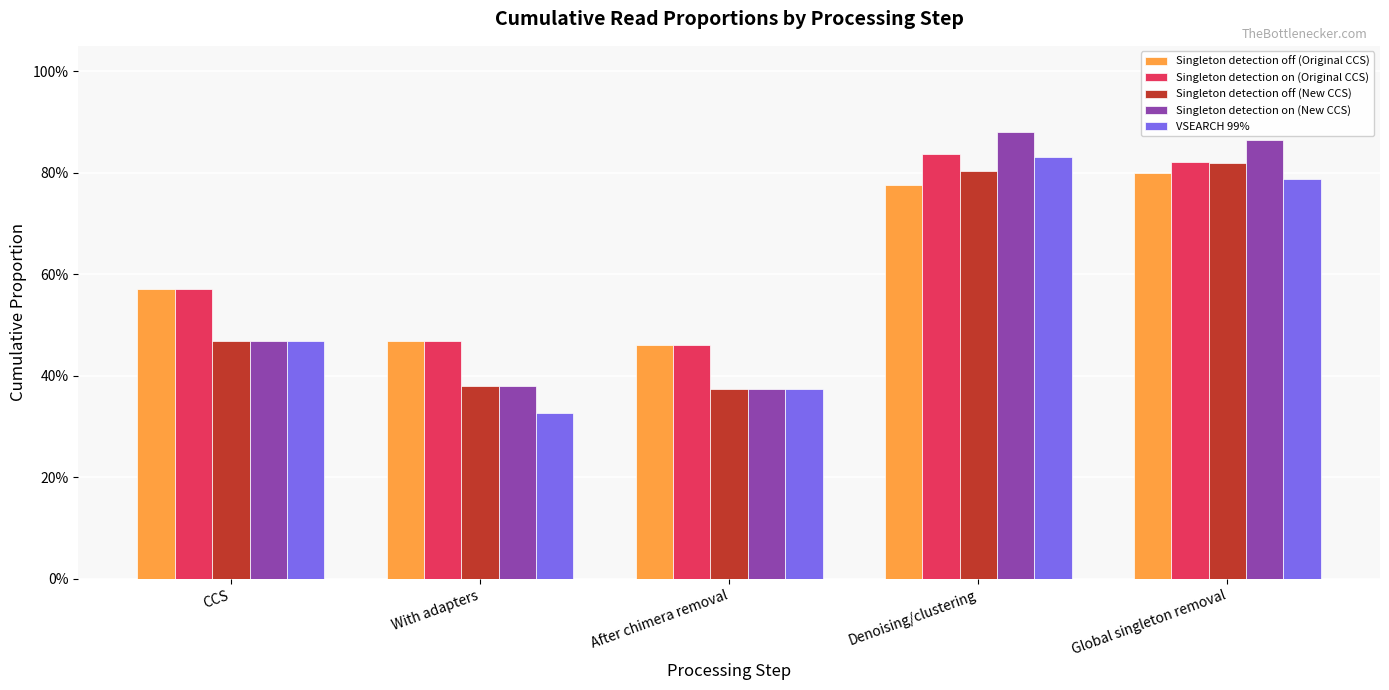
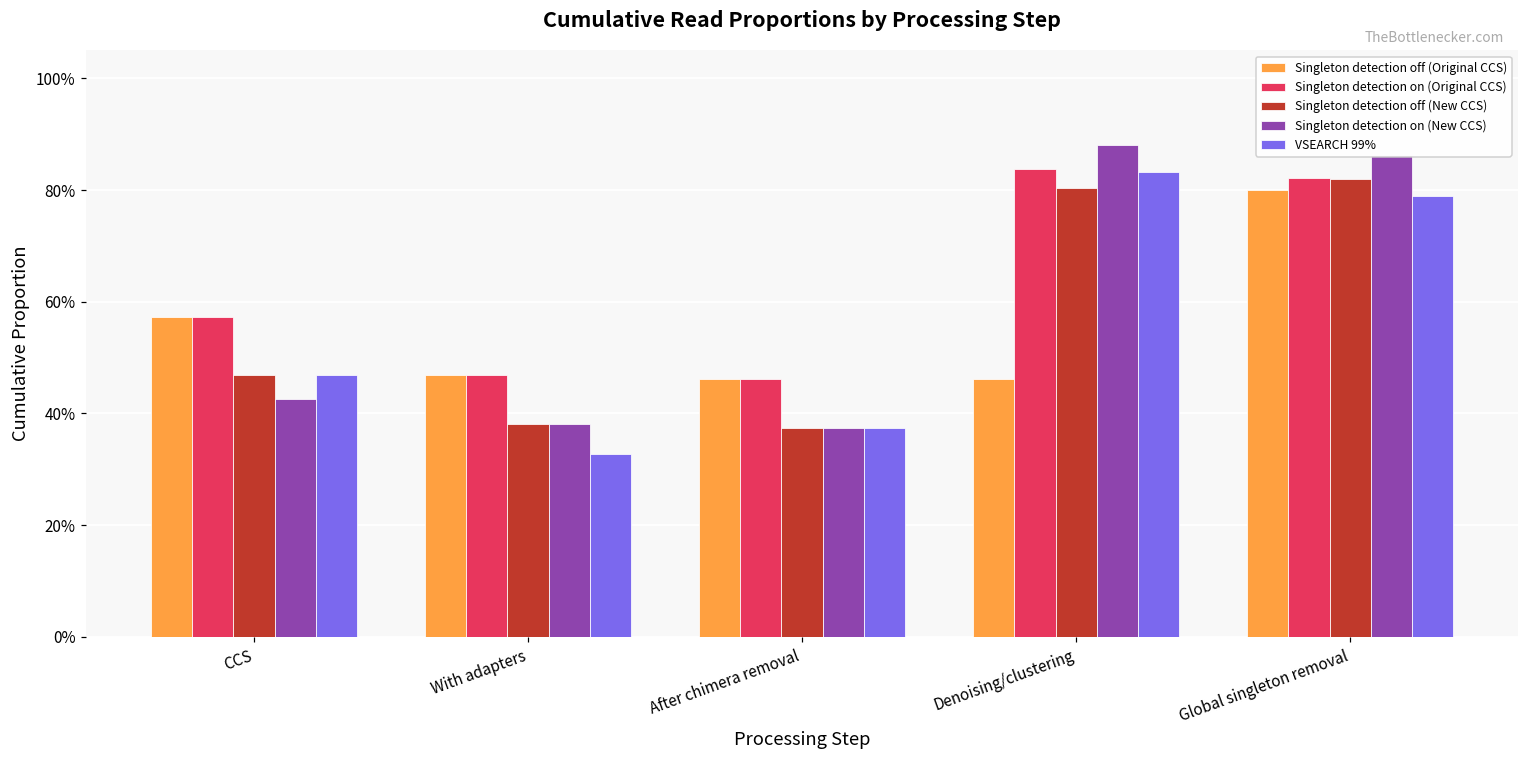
Singleton detection on (New CCS), CCS: 47% -> 43%
Singleton detection off (Original CCS), Denoising/clustering: 78% -> 46%
